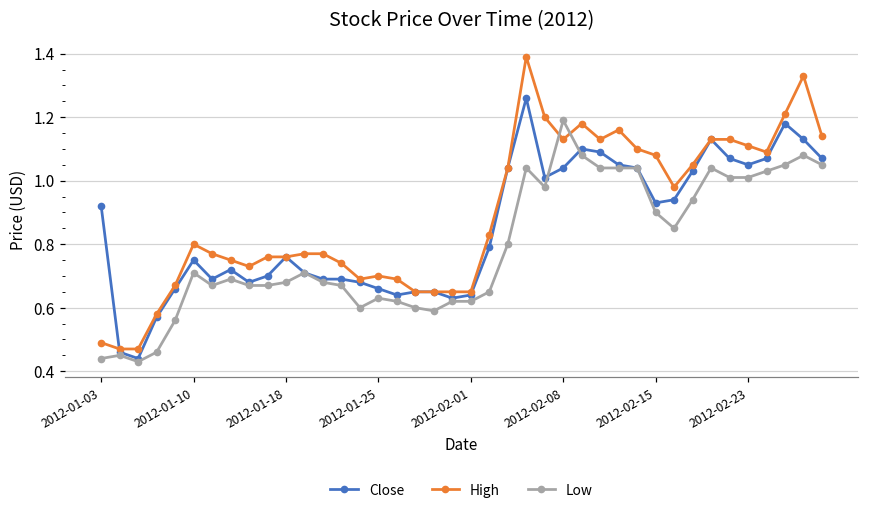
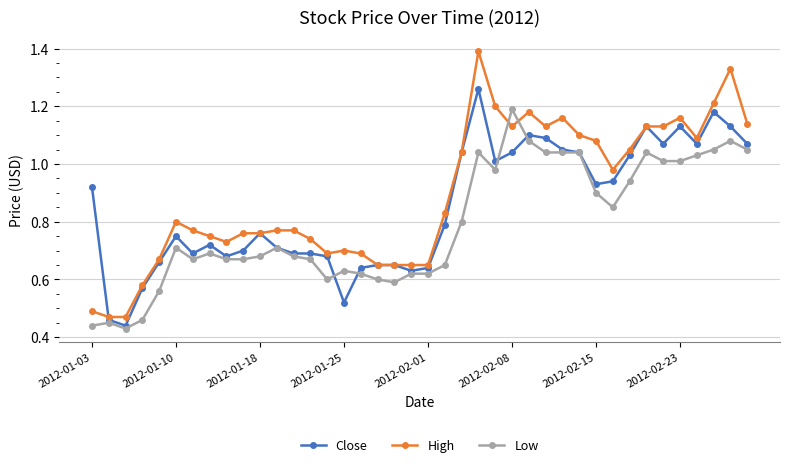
Close, 2012-01-25: 0.66 -> 0.52
Close, 2012-02-23: 1.05 -> 1.13
High, 2012-02-23: 1.11 -> 1.16
